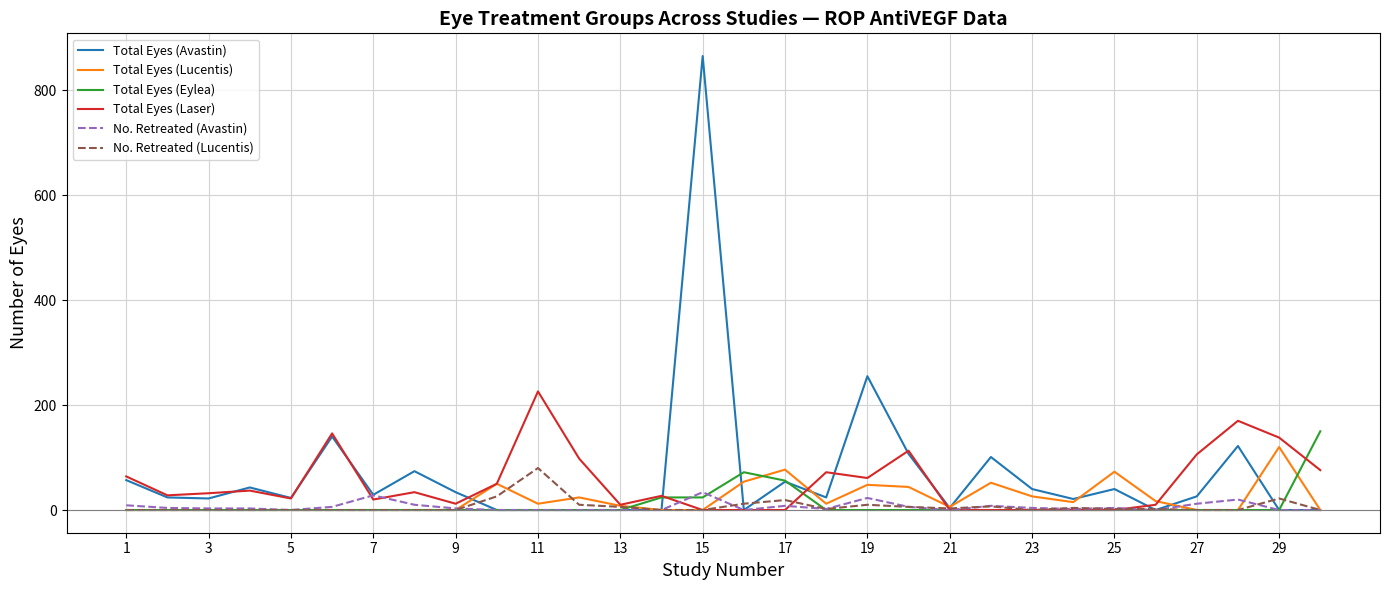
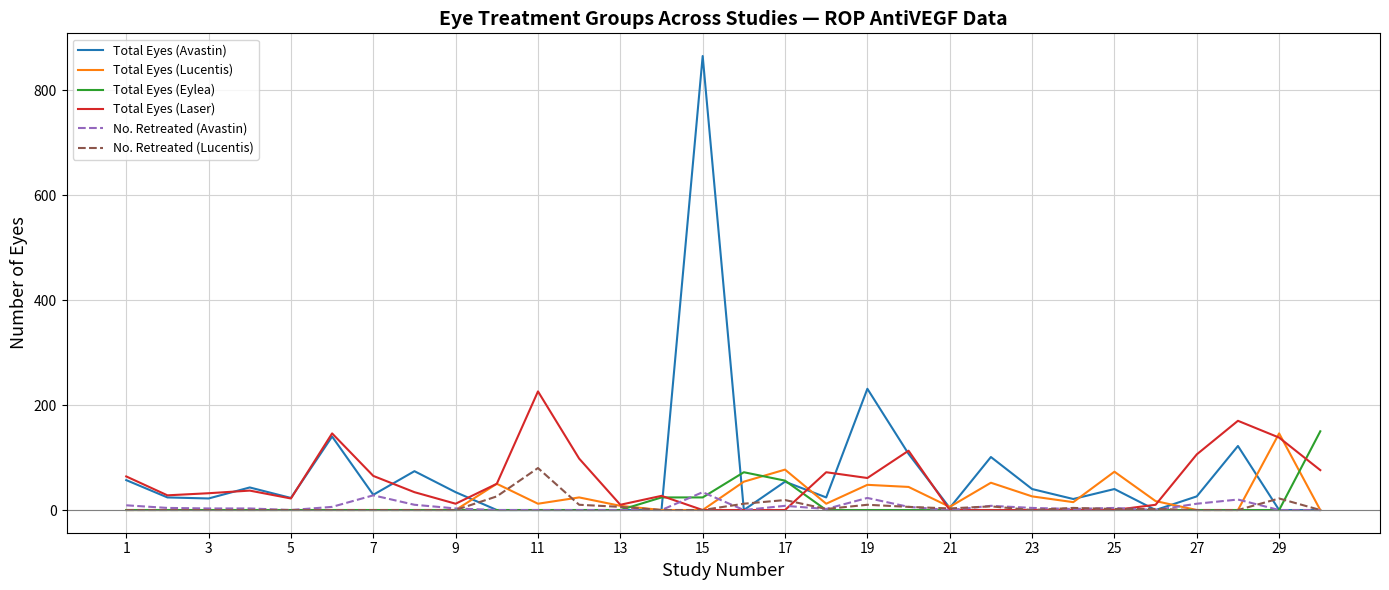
Total Eyes (Laser), 7: 20 -> 70
Total Eyes (Avastin), 19: 260 -> 230
Total Eyes (Lucentis), 29: 120 -> 150
